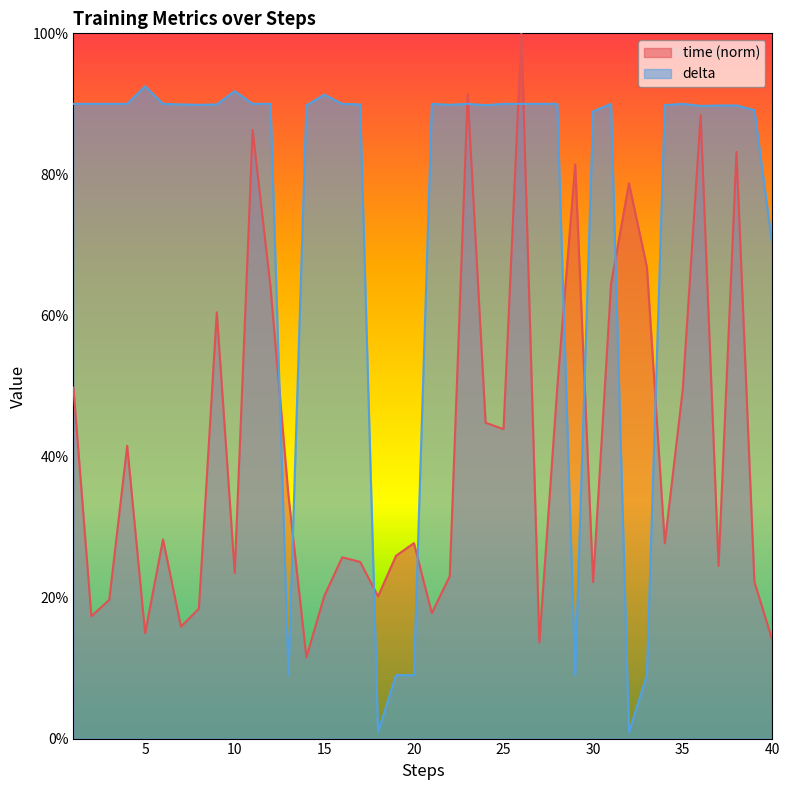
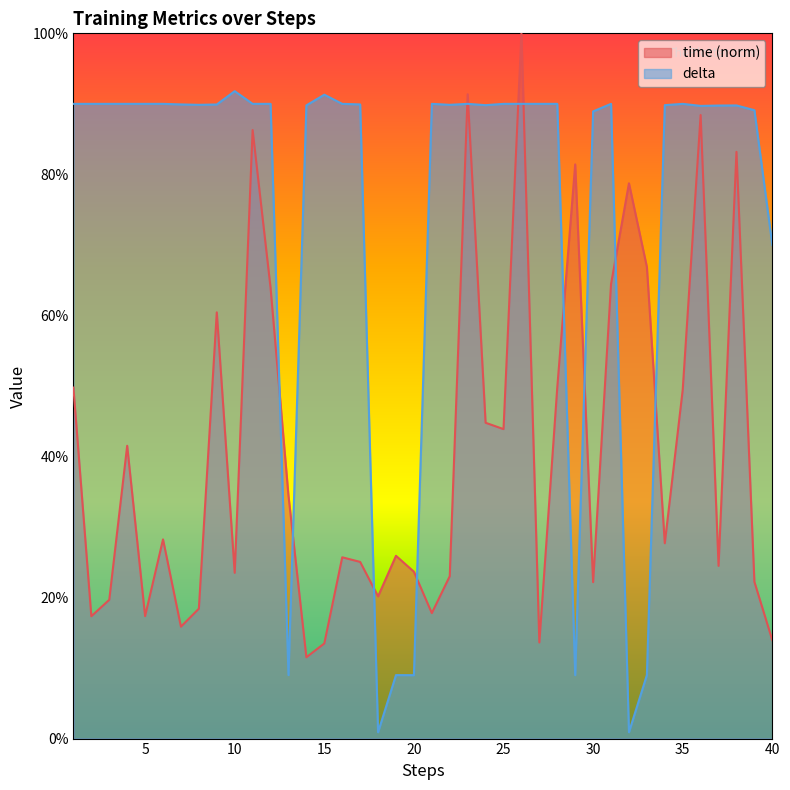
time (norm), 5: 15% -> 17%
delta, 5: 93% -> 90%
time (norm), 15: 20% -> 13%
time (norm), 20: 28% -> 24%
